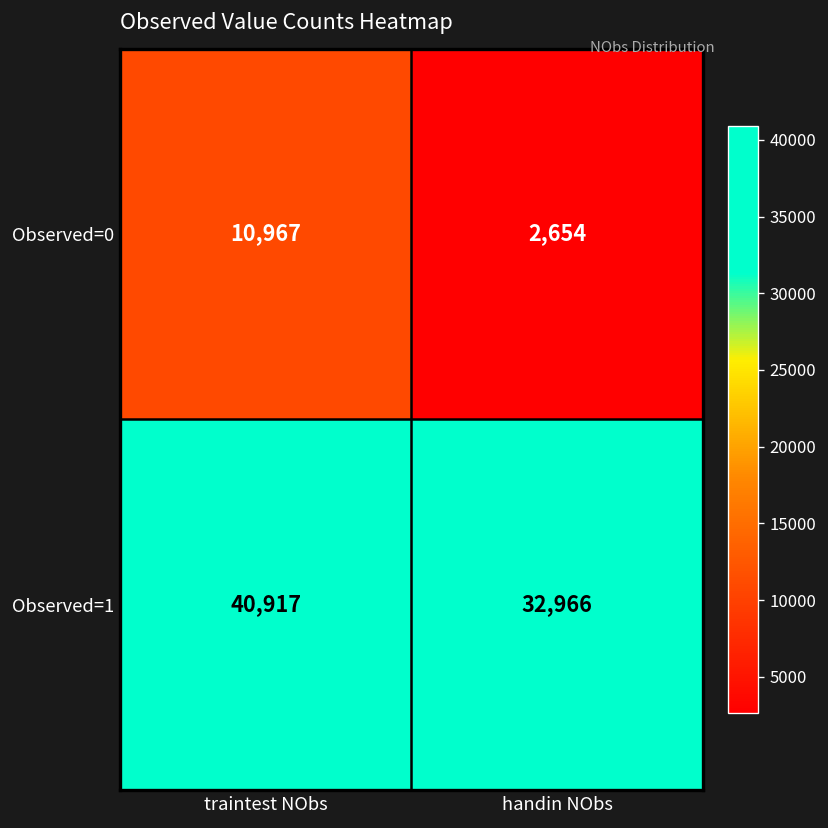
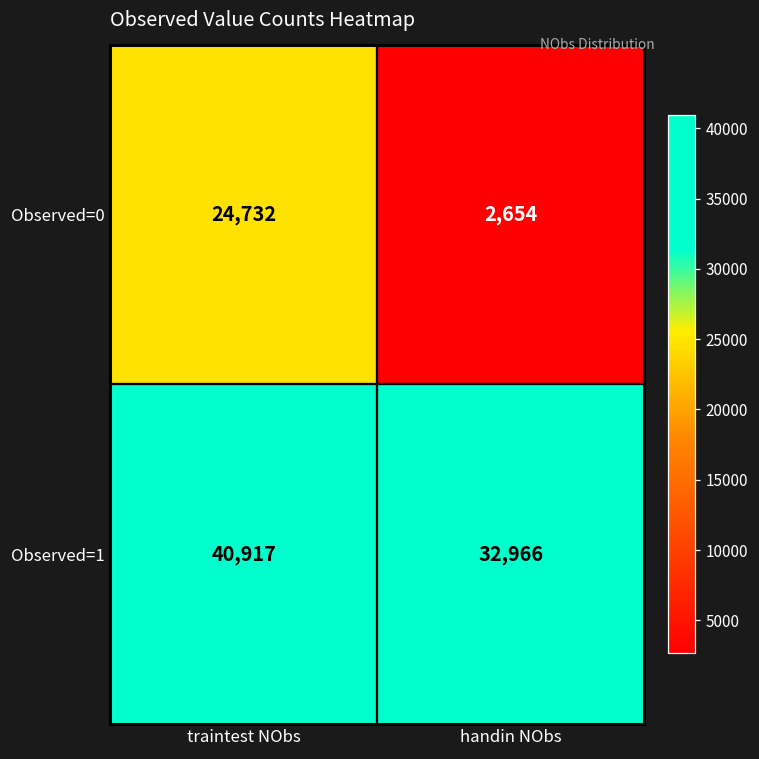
Observed=0, traintest NObs: 10,967 -> 24,732
